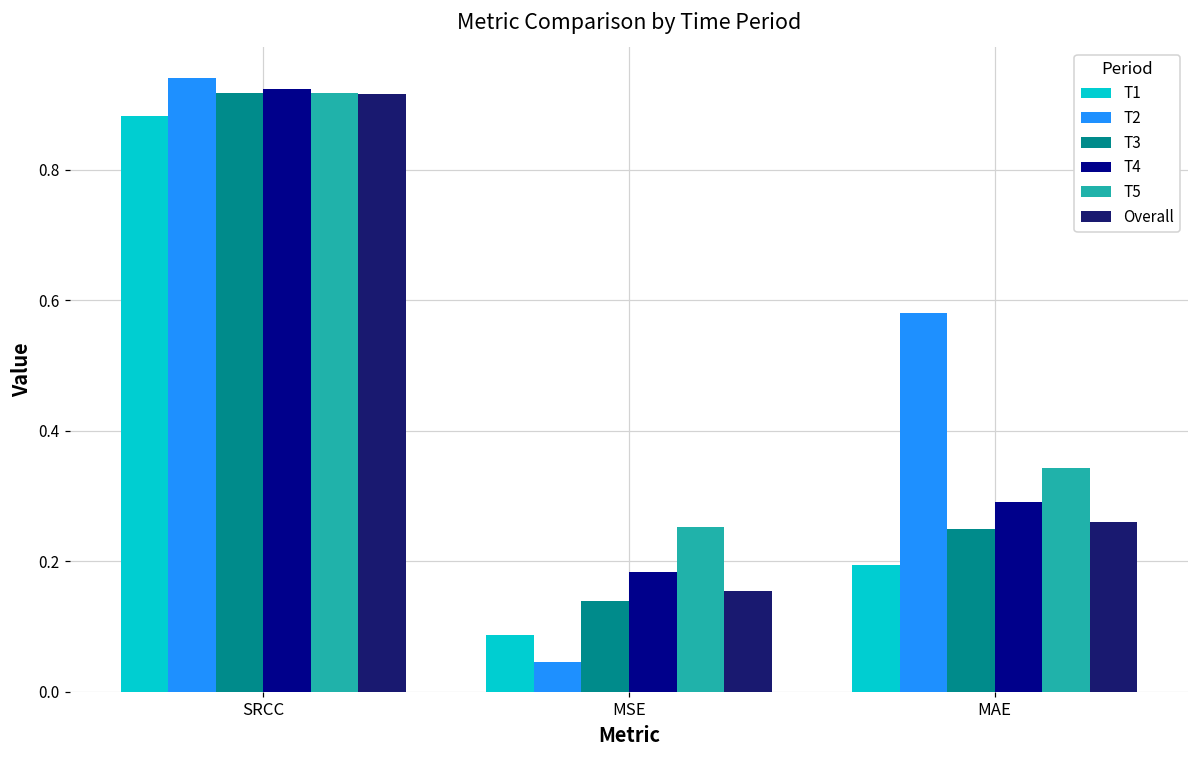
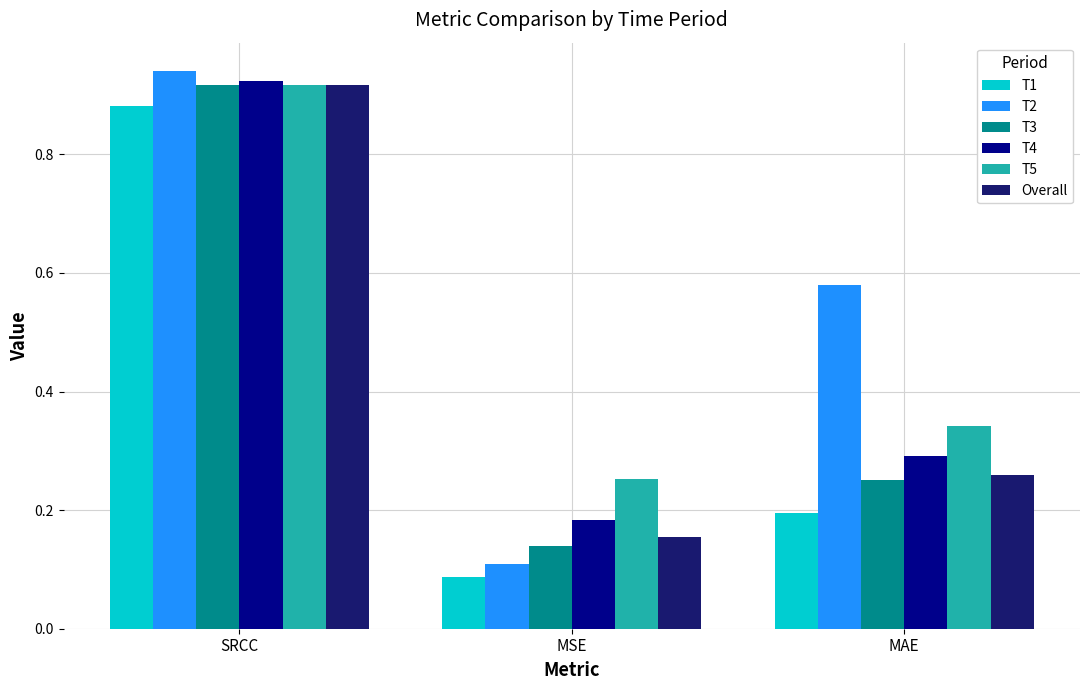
T2, MSE: 0.05 -> 0.11
